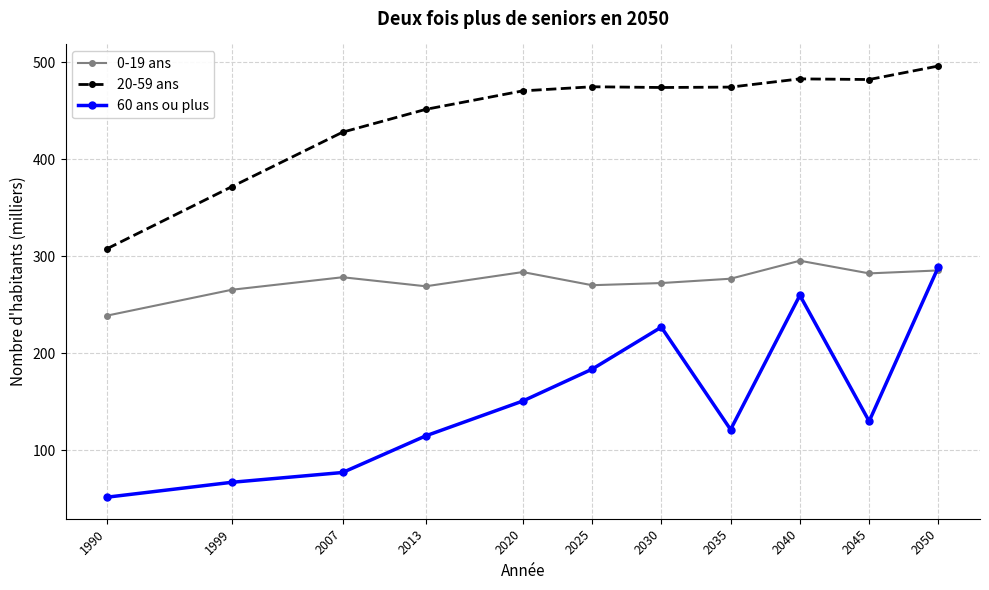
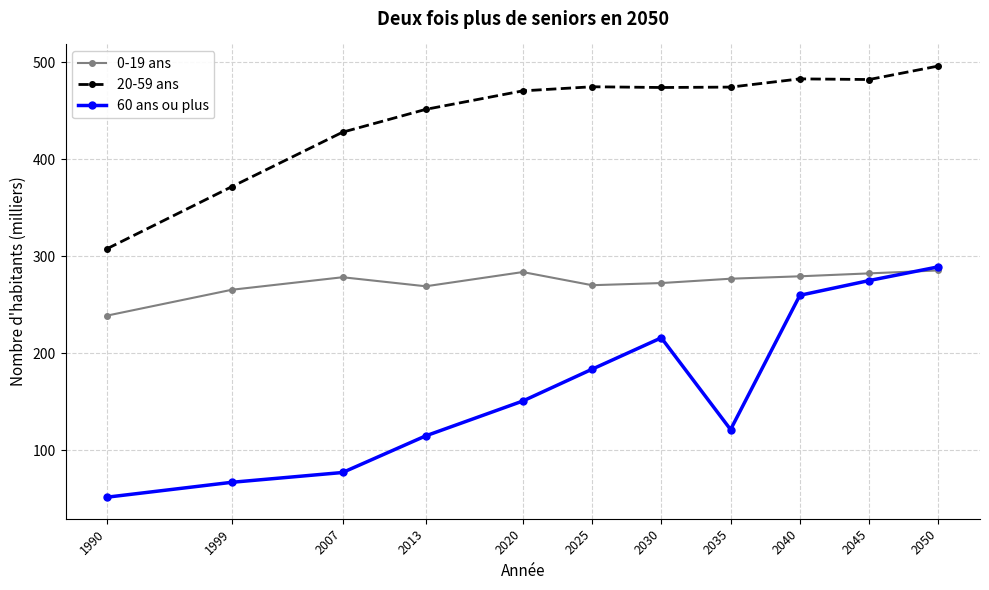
60 ans ou plus, 2030: 230 -> 220
0-19 ans, 2040: 300 -> 280
60 ans ou plus, 2045: 130 -> 270
